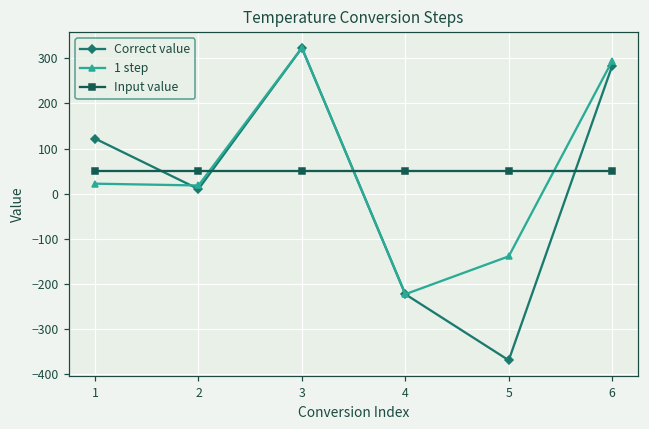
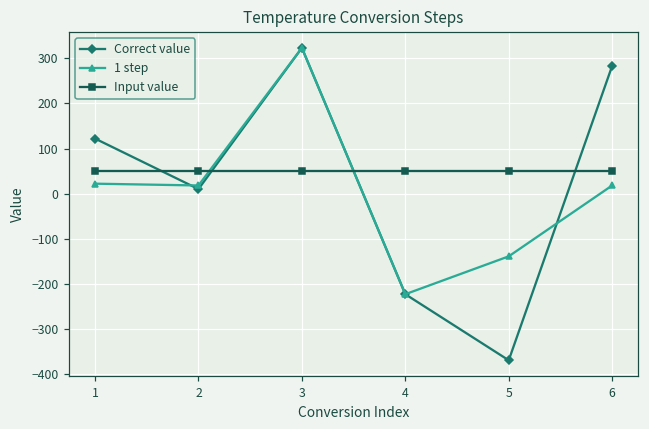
1 step, 6: 290 -> 20
